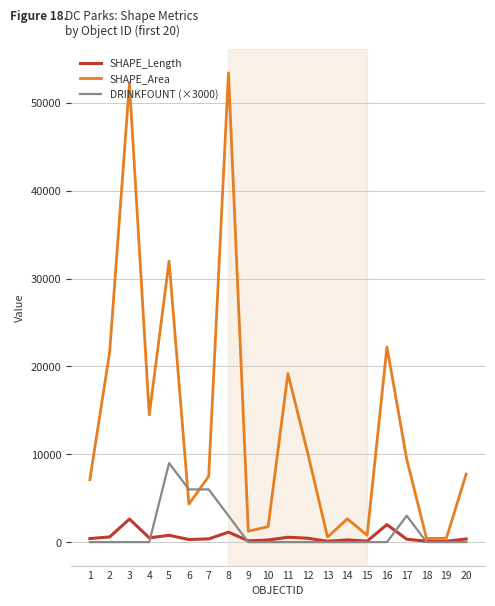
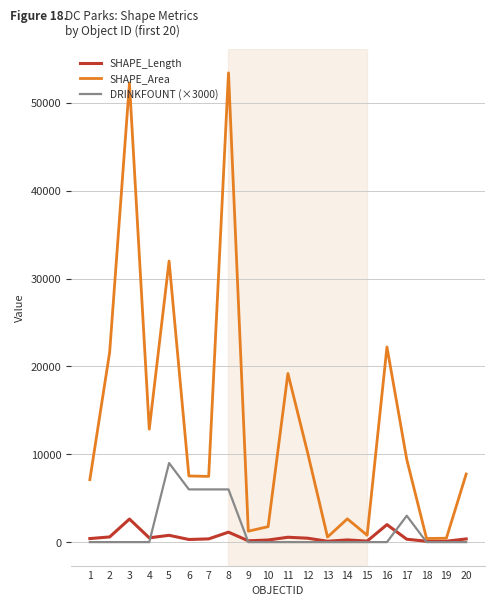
SHAPE_Area, 4: 14000 -> 13000
SHAPE_Area, 6: 4000 -> 8000
DRINKFOUNT (×3000), 8: 3000 -> 6000
